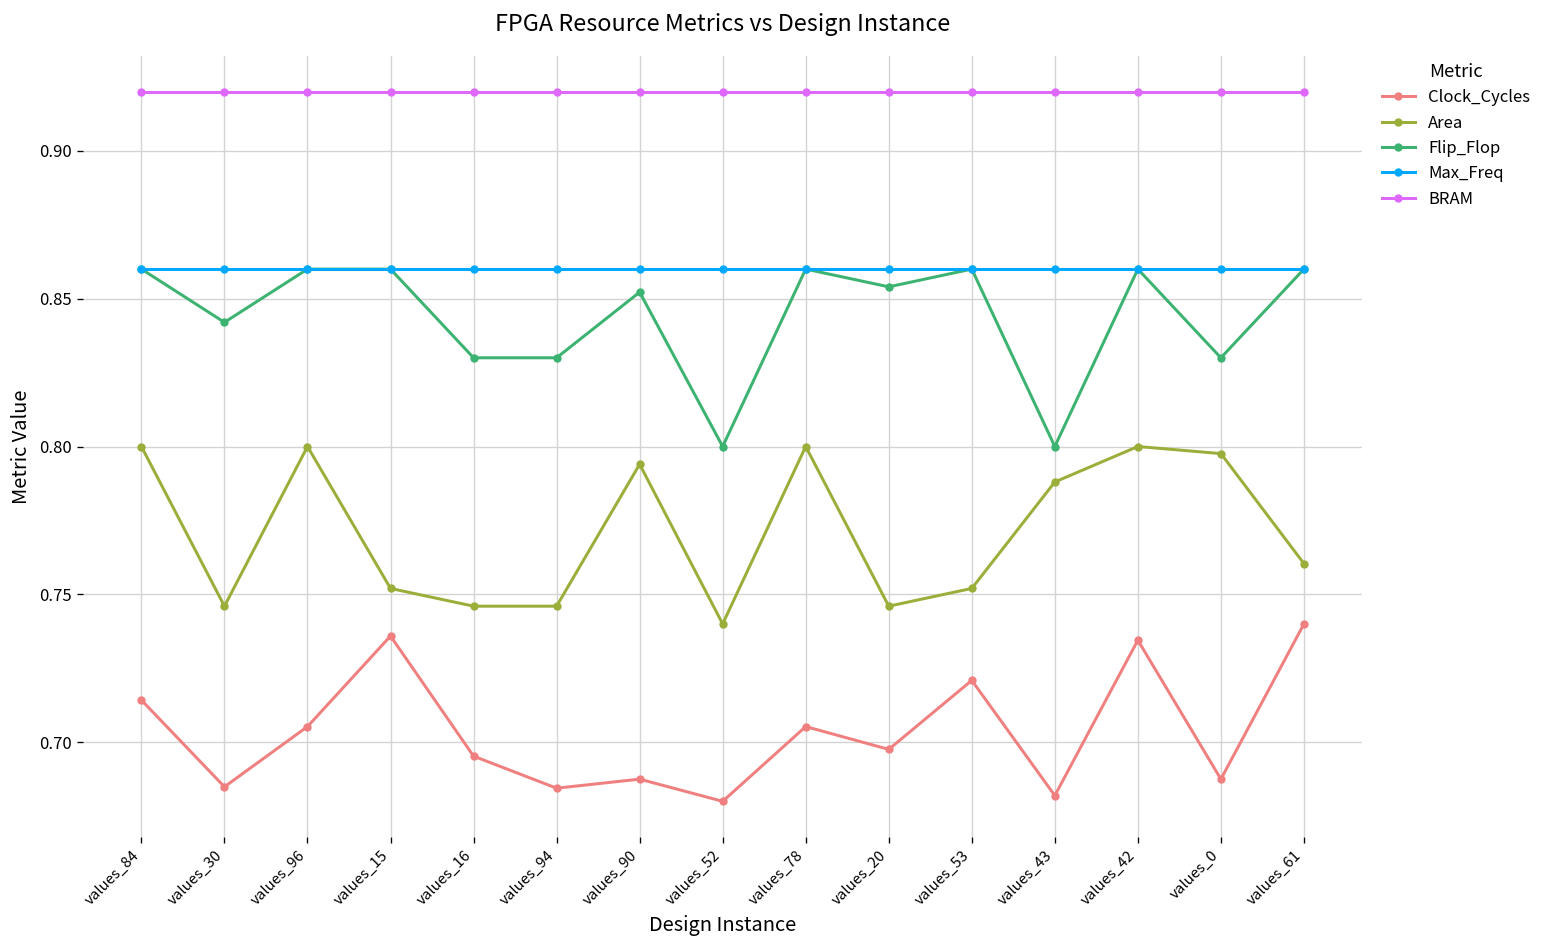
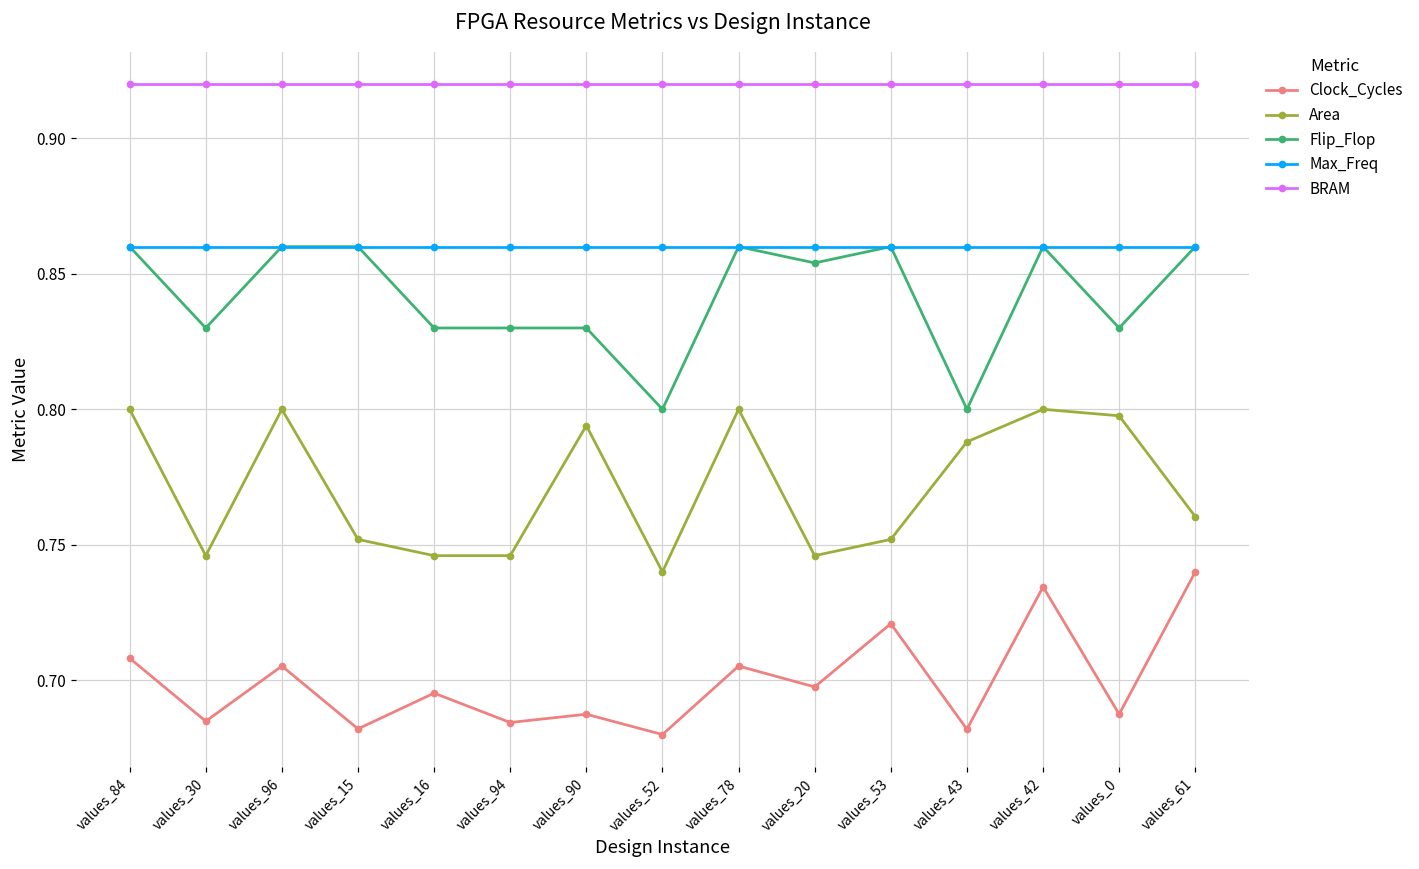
Clock_Cycles, values_84: 0.714 -> 0.708
Flip_Flop, values_30: 0.842 -> 0.830
Clock_Cycles, values_15: 0.736 -> 0.682
Flip_Flop, values_90: 0.852 -> 0.830
